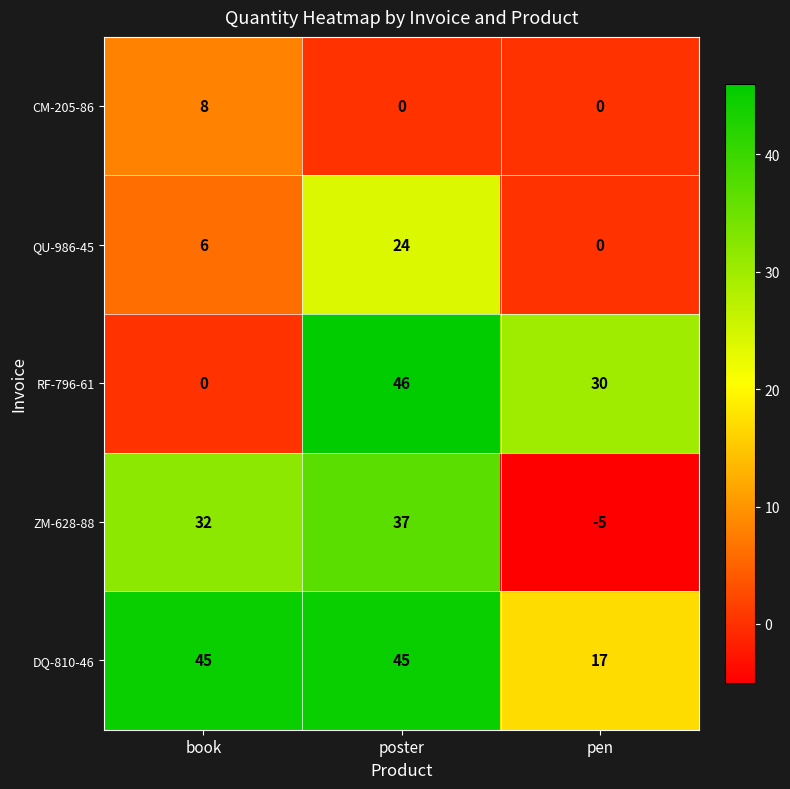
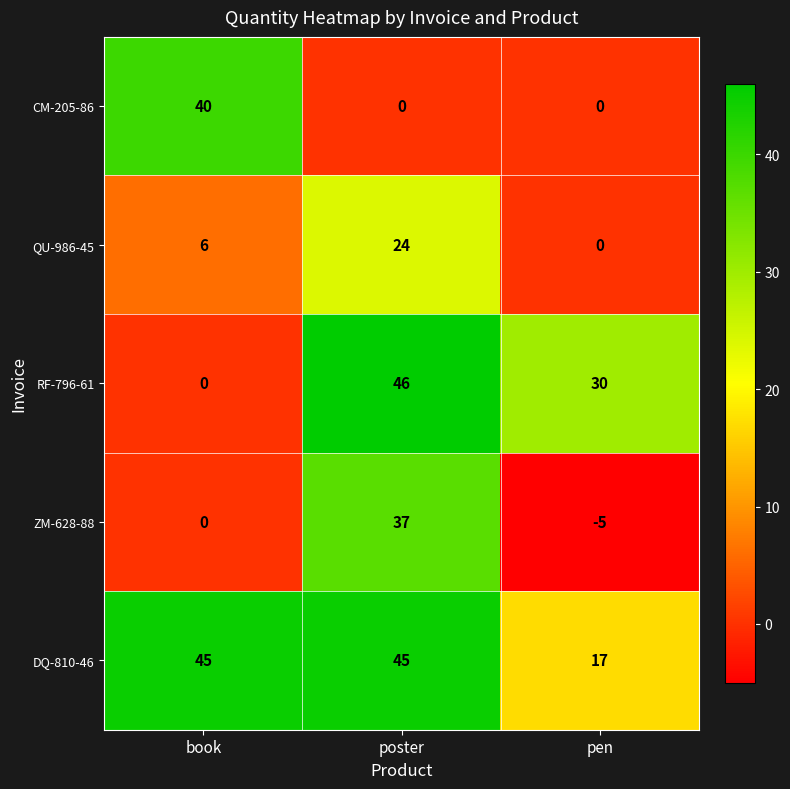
CM-205-86, book: 8 -> 40
ZM-628-88, book: 32 -> 0
